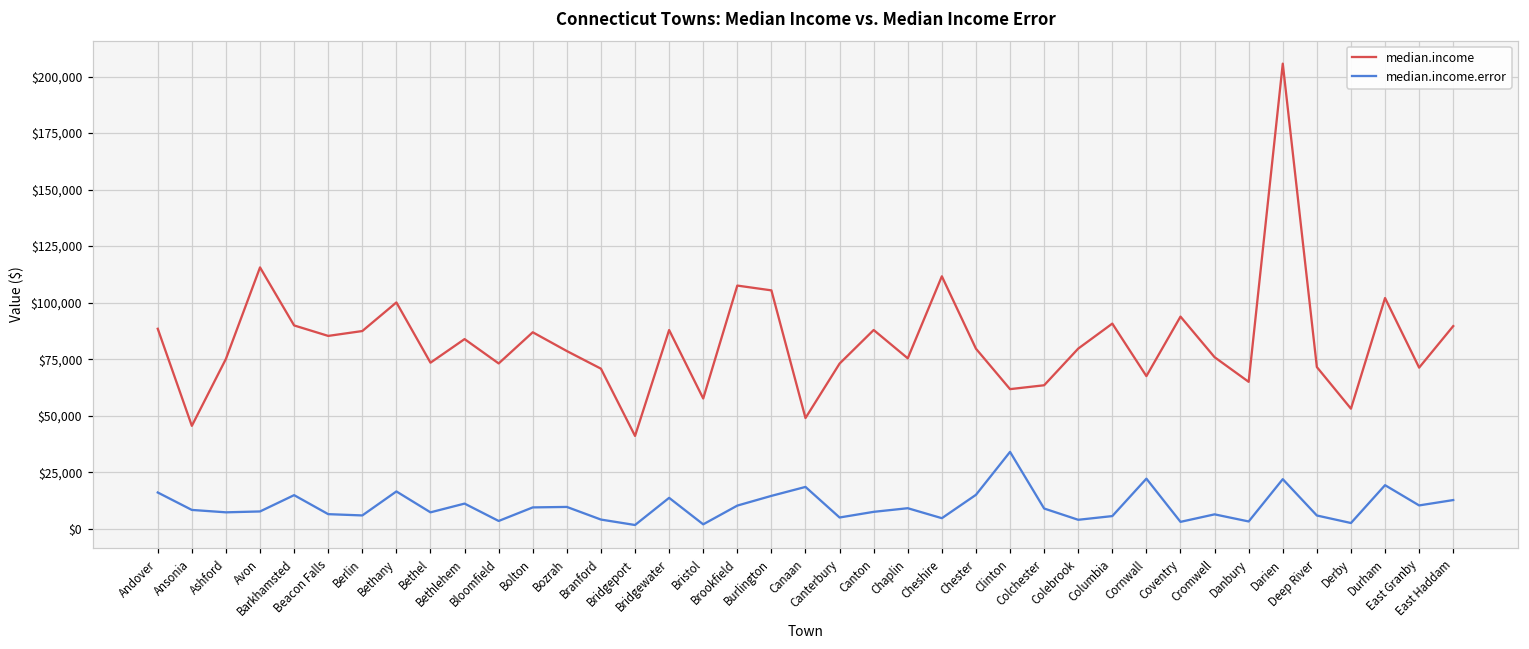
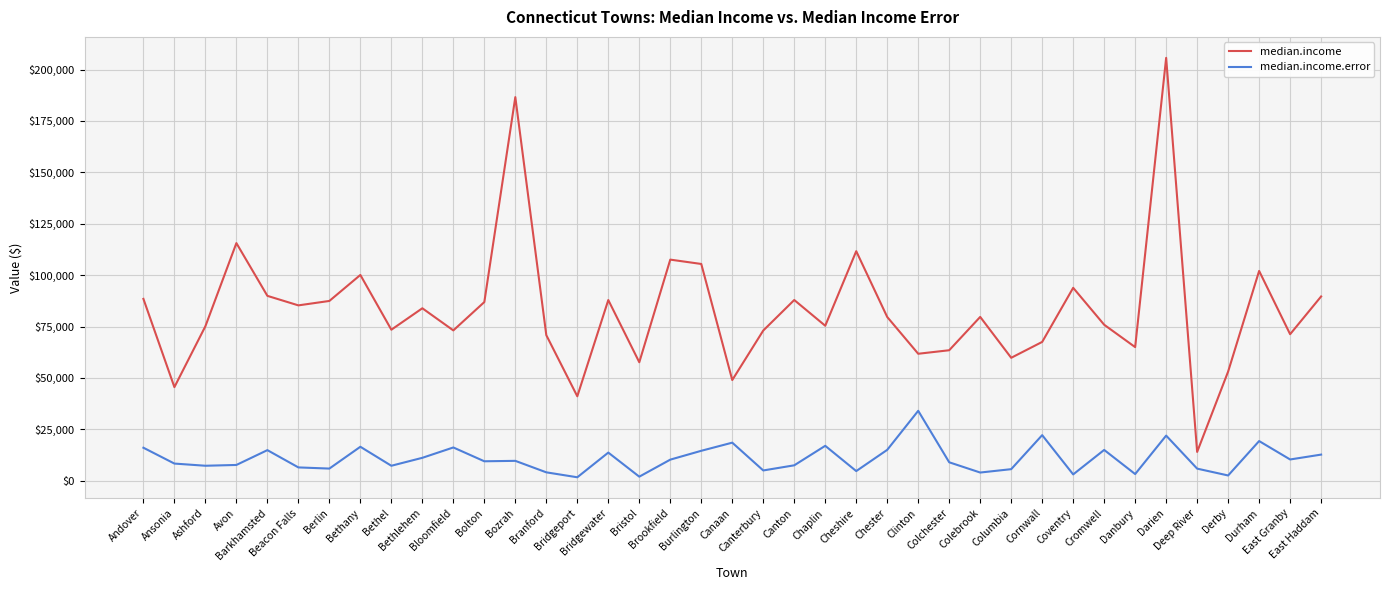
median.income.error, Bloomfield: $3,000 -> $16,000
median.income, Bozrah: $79,000 -> $187,000
median.income.error, Chaplin: $9,000 -> $17,000
median.income, Columbia: $91,000 -> $60,000
median.income.error, Cromwell: $6,000 -> $15,000
median.income, Deep River: $72,000 -> $14,000
